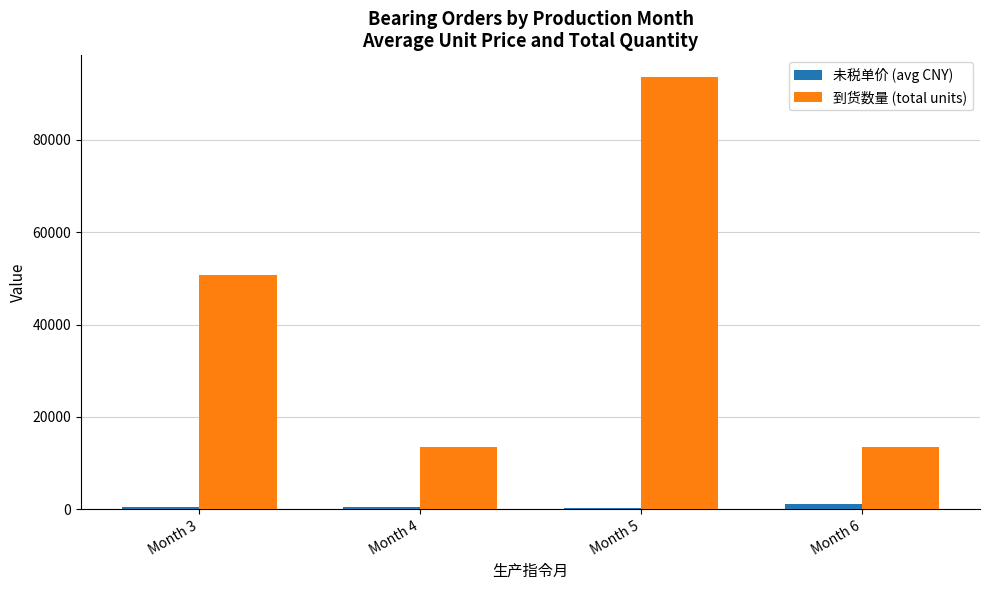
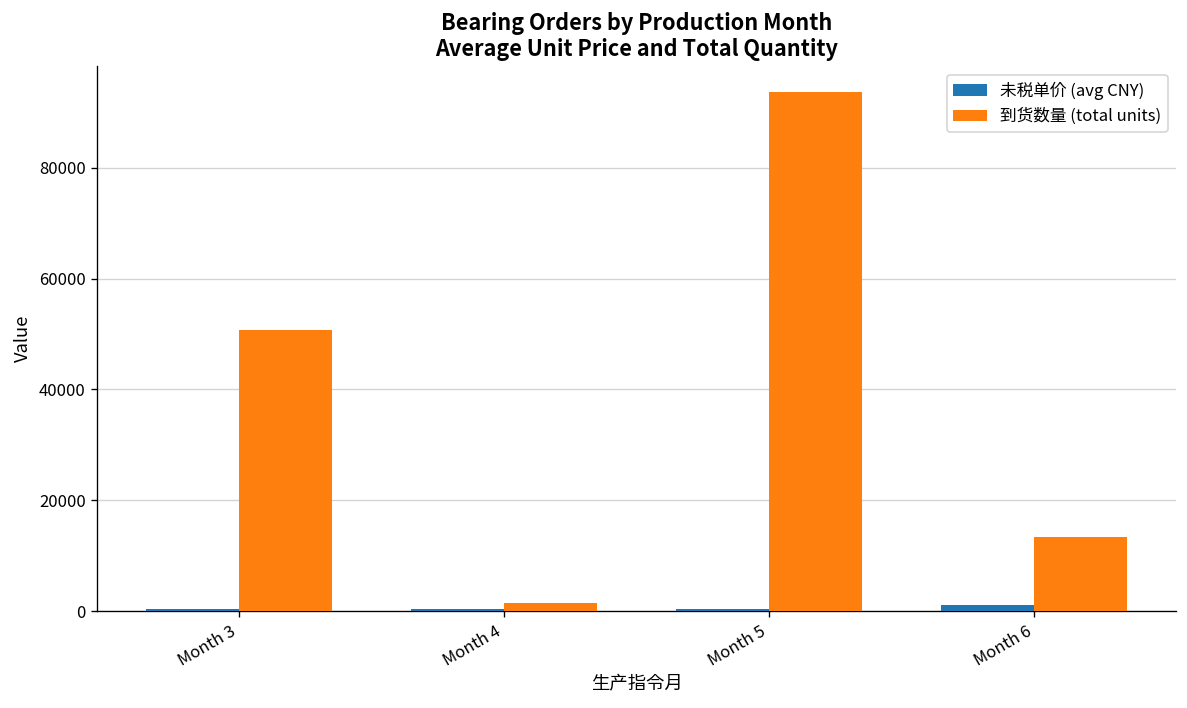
到货数量 (total units), Month 4: 14000 -> 1000
